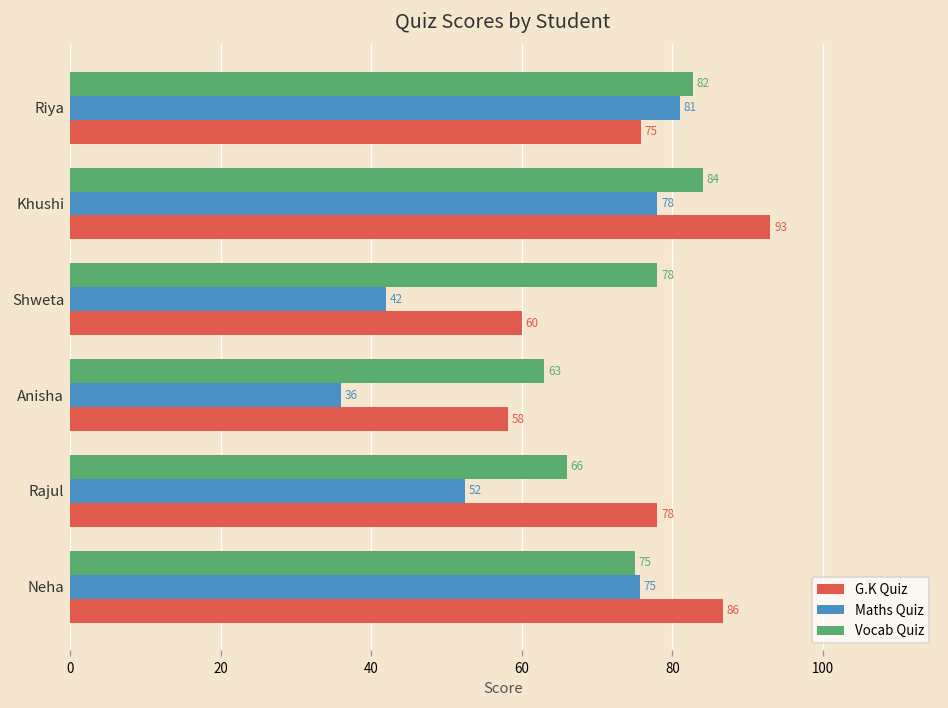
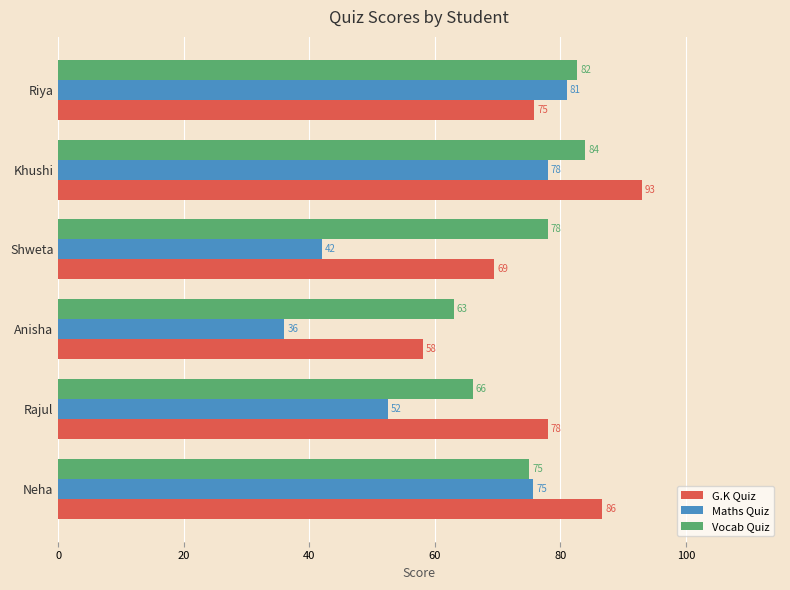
G.K Quiz, Shweta: 60 -> 69
